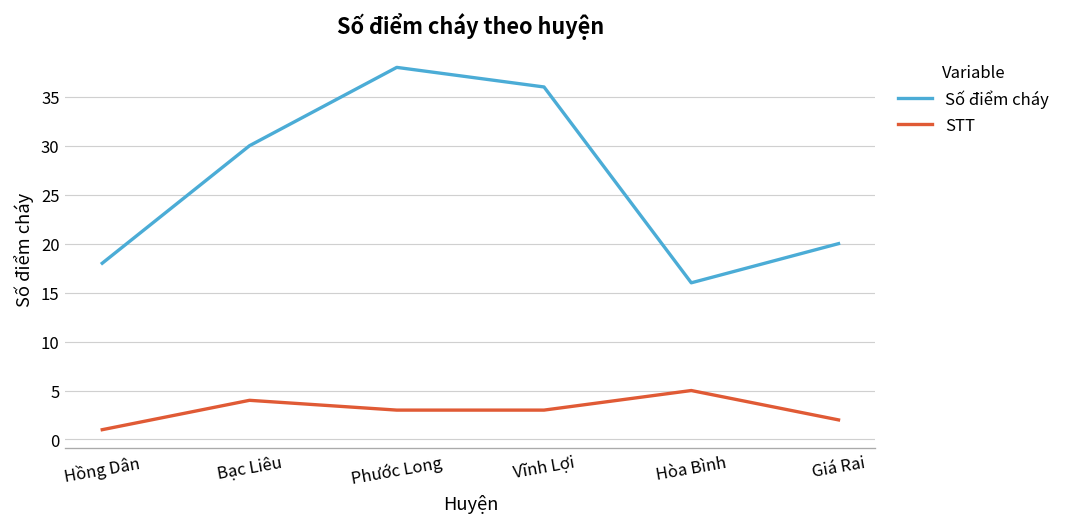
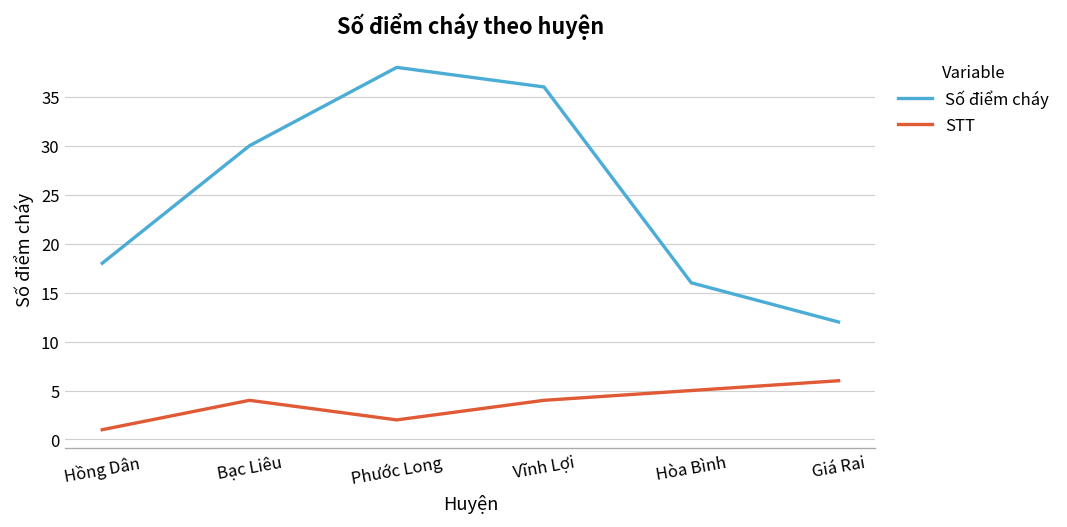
STT, Phước Long: 3 -> 2
STT, Vĩnh Lợi: 3 -> 4
Số điểm cháy, Giá Rai: 20 -> 12
STT, Giá Rai: 2 -> 6
